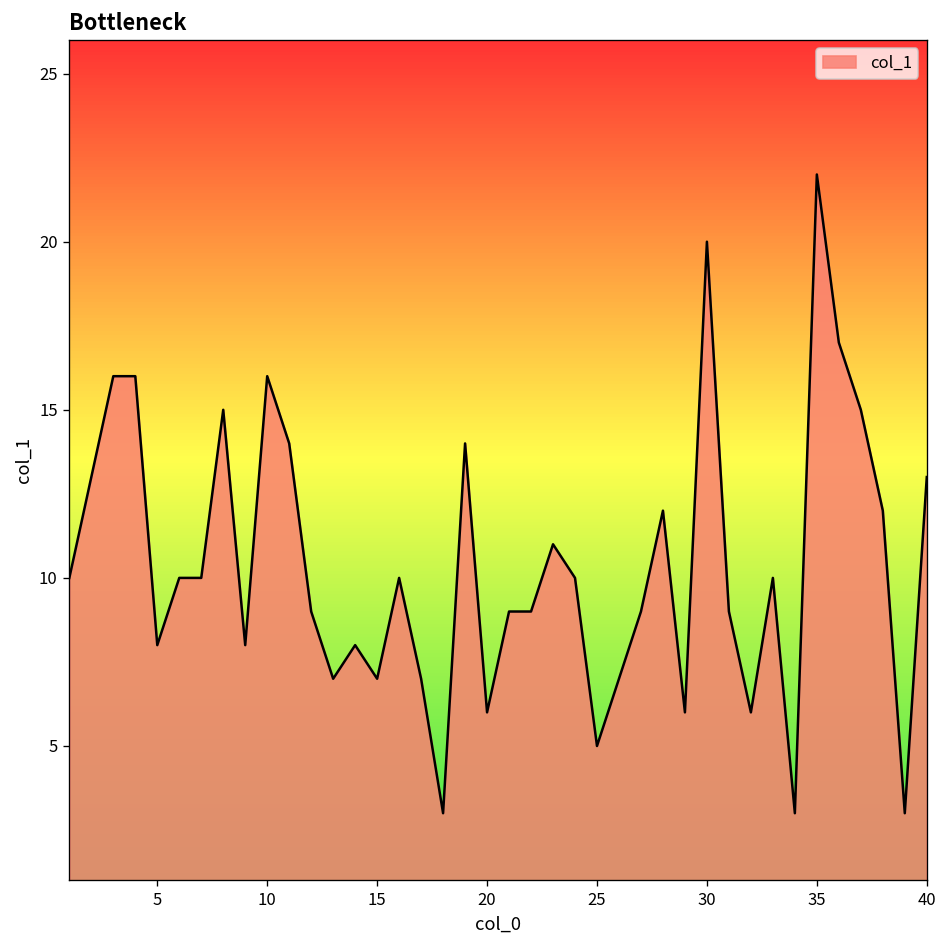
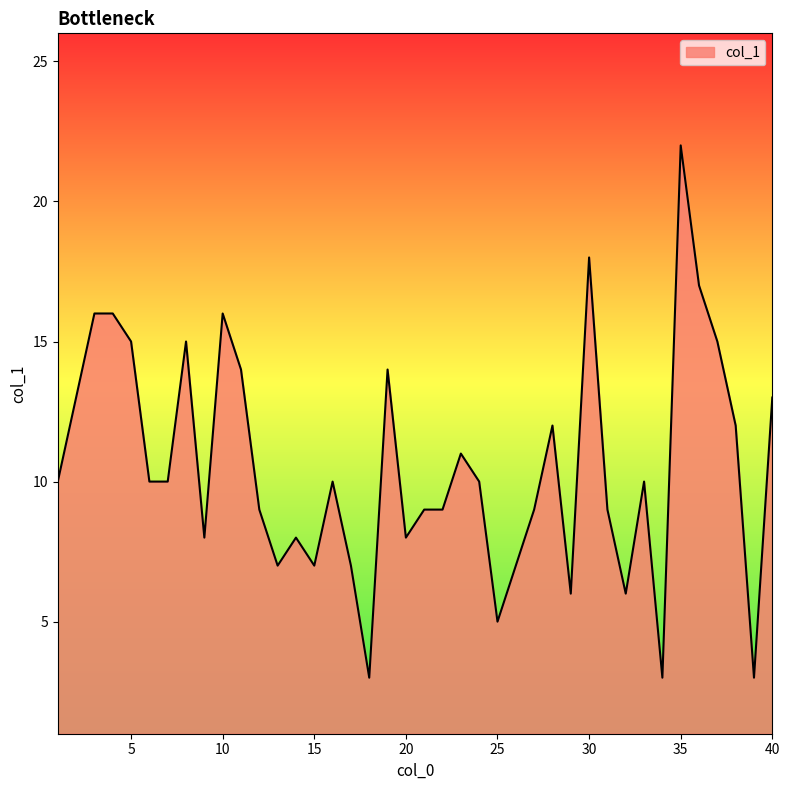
5: 8 -> 15
20: 6 -> 8
30: 20 -> 18
